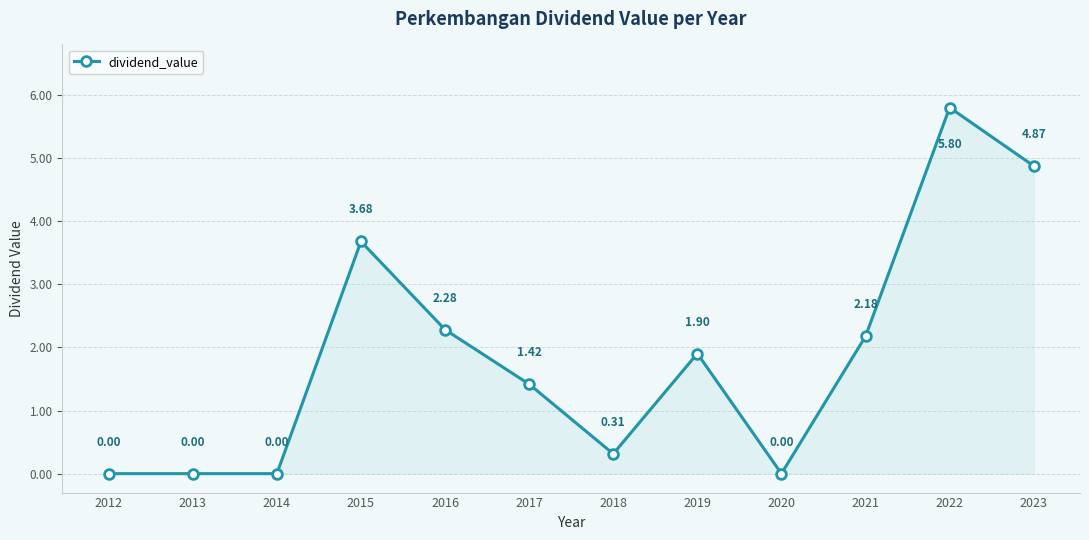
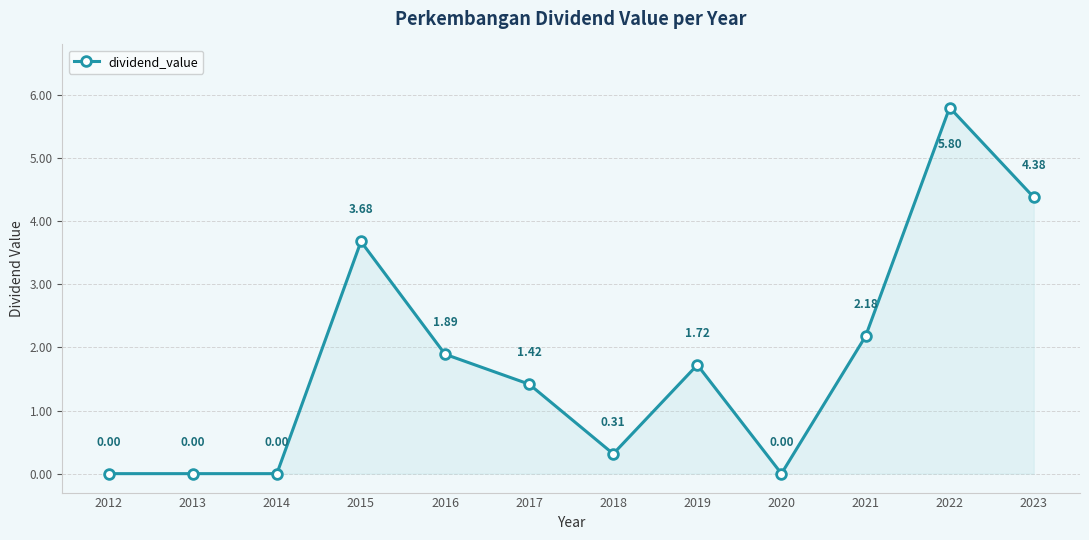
2016: 2.28 -> 1.89
2019: 1.90 -> 1.72
2023: 4.87 -> 4.38
